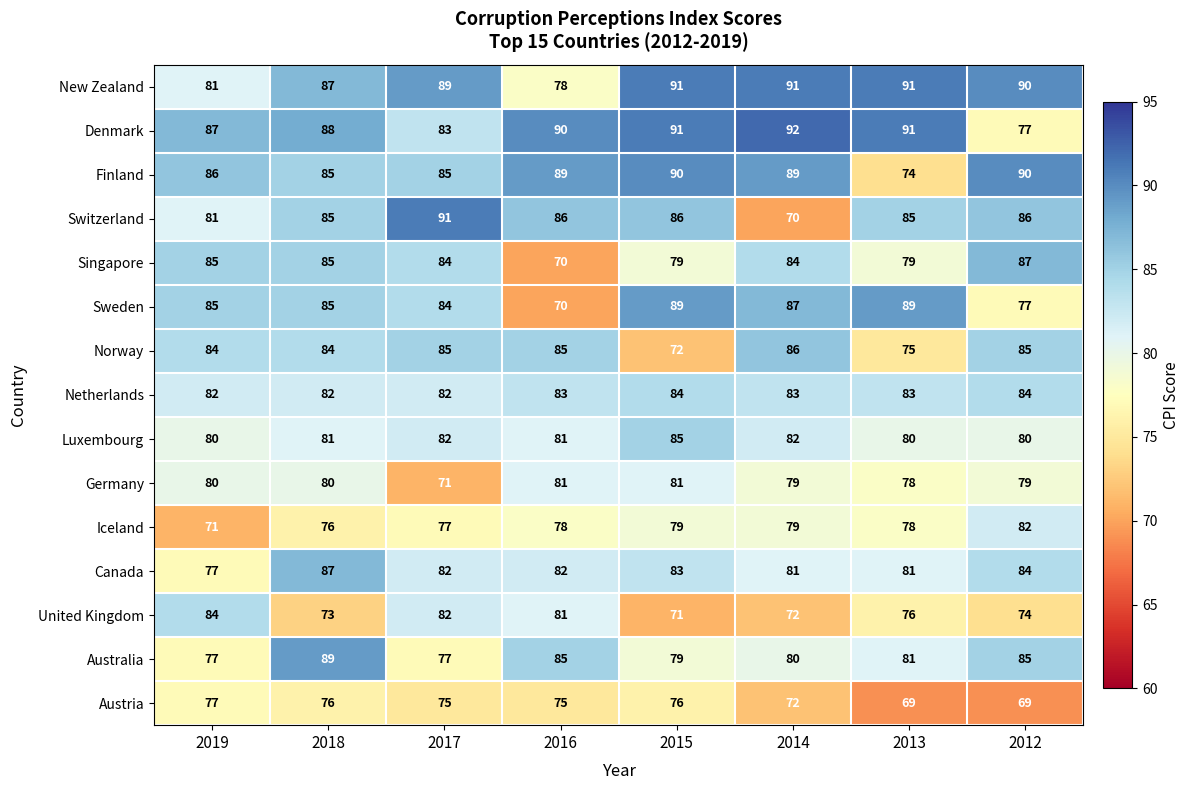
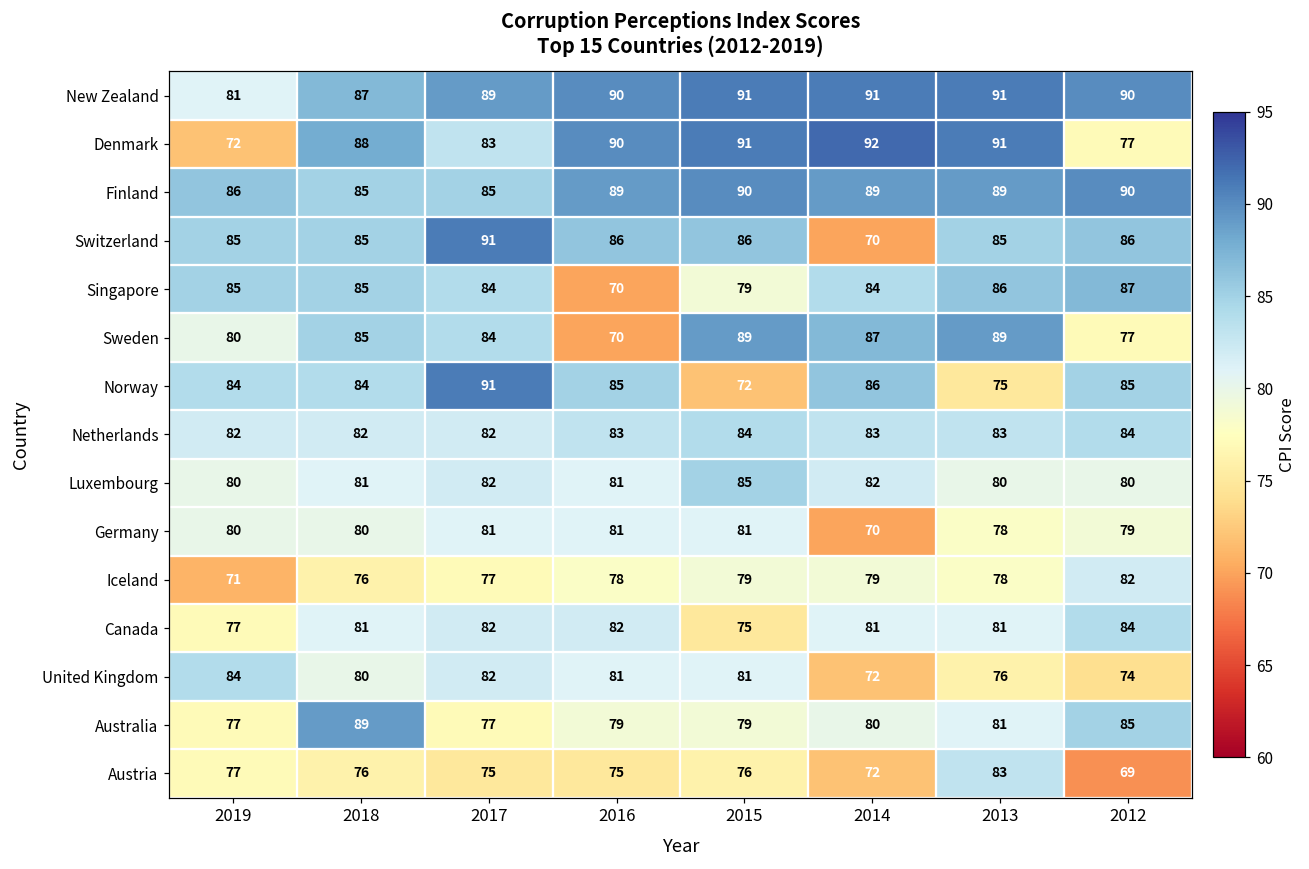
New Zealand, 2016: 78 -> 90
Denmark, 2019: 87 -> 72
Finland, 2013: 74 -> 89
Switzerland, 2019: 81 -> 85
Singapore, 2013: 79 -> 86
Sweden, 2019: 85 -> 80
Norway, 2017: 85 -> 91
Germany, 2017: 71 -> 81
Germany, 2014: 79 -> 70
Canada, 2018: 87 -> 81
Canada, 2015: 83 -> 75
United Kingdom, 2018: 73 -> 80
United Kingdom, 2015: 71 -> 81
Australia, 2016: 85 -> 79
Austria, 2013: 69 -> 83
